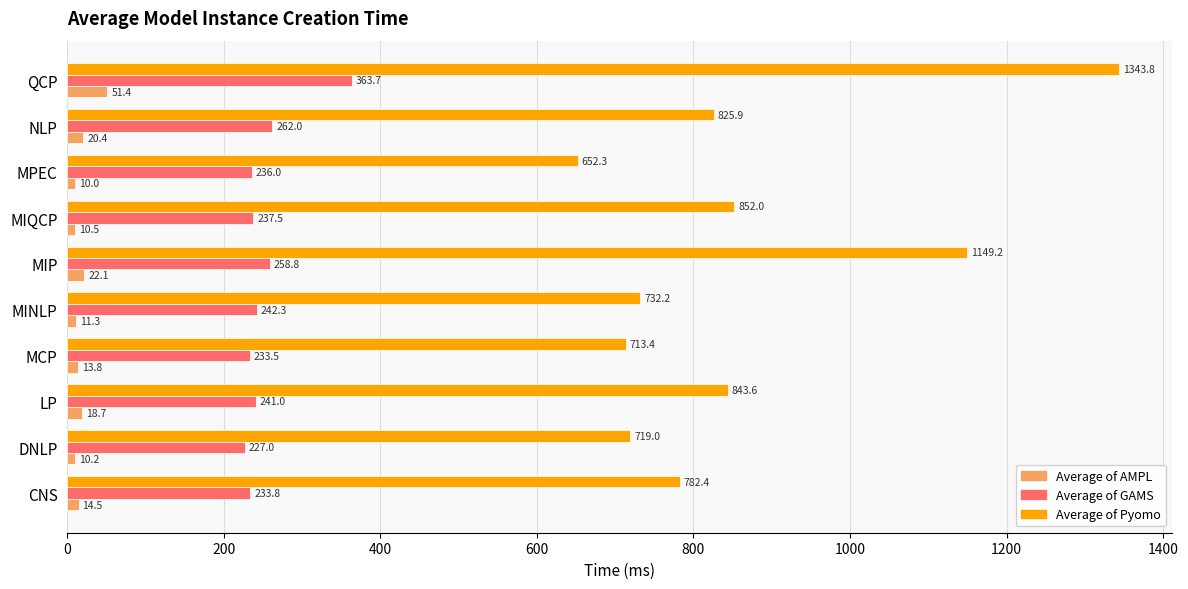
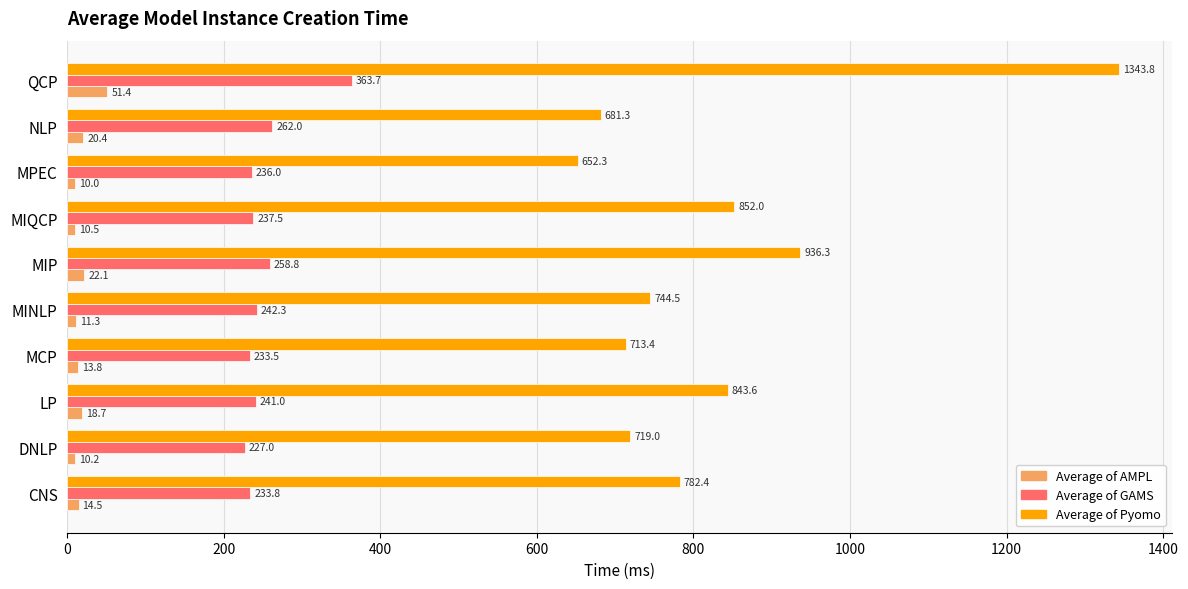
Average of Pyomo, NLP: 825.9 -> 681.3
Average of Pyomo, MIP: 1149.2 -> 936.3
Average of Pyomo, MINLP: 732.2 -> 744.5
